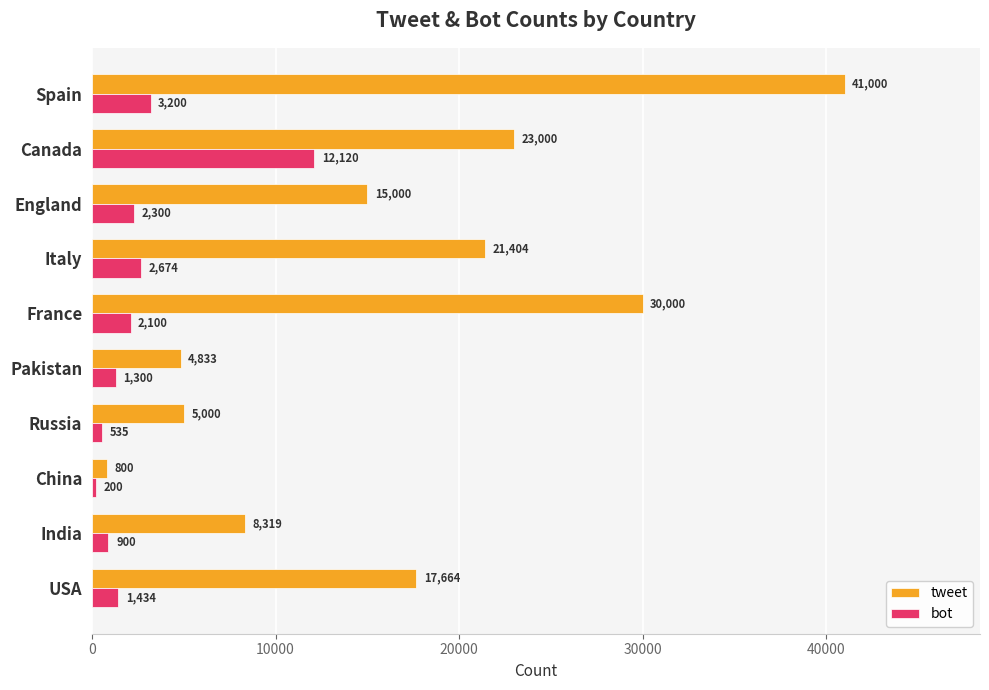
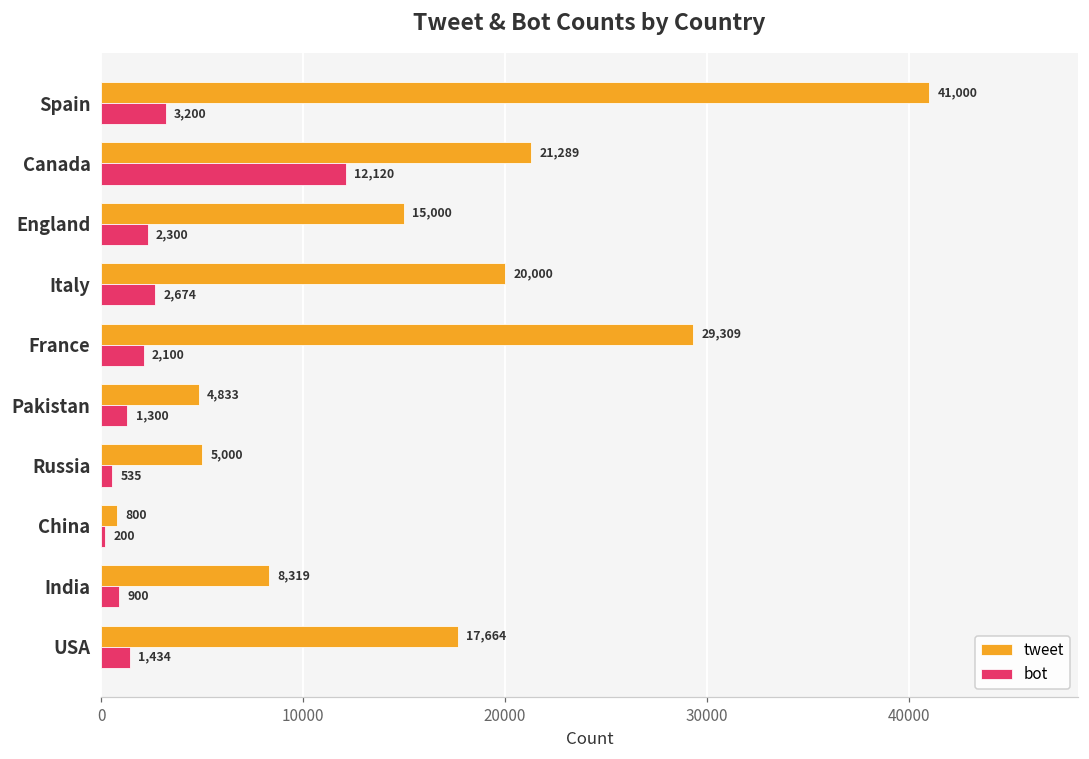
tweet, Canada: 23,000 -> 21,289
tweet, Italy: 21,404 -> 20,000
tweet, France: 30,000 -> 29,309
